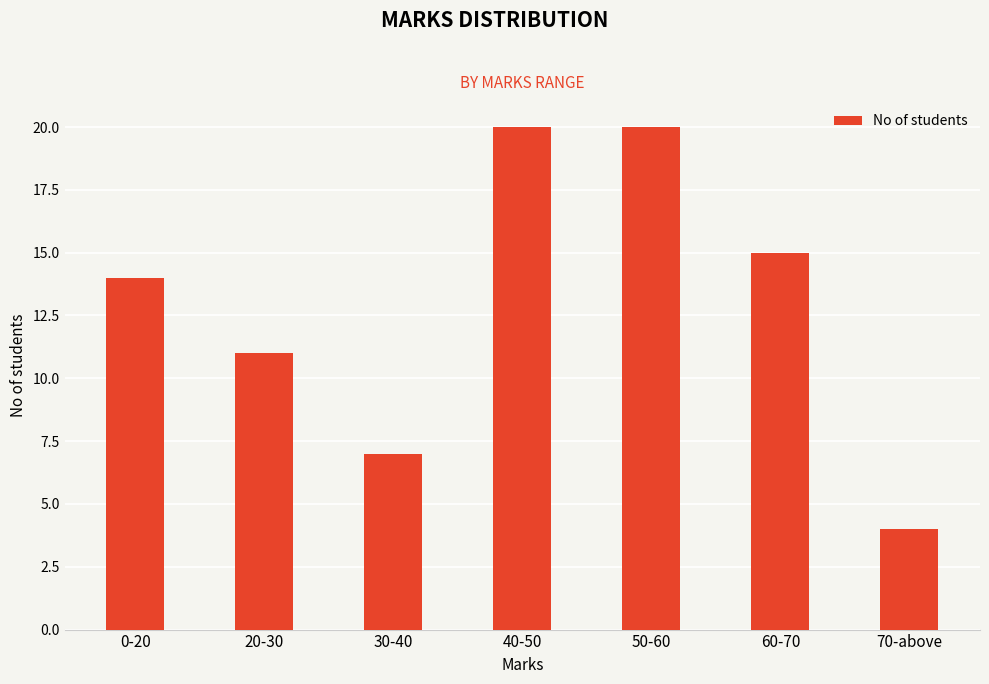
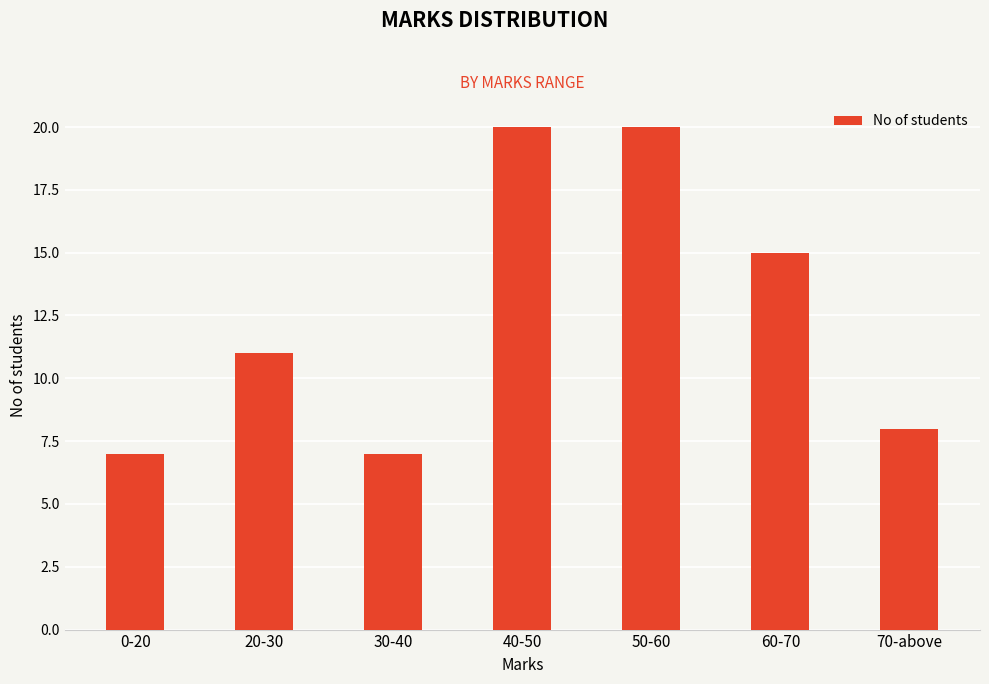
0-20: 14 -> 7
70-above: 4 -> 8
